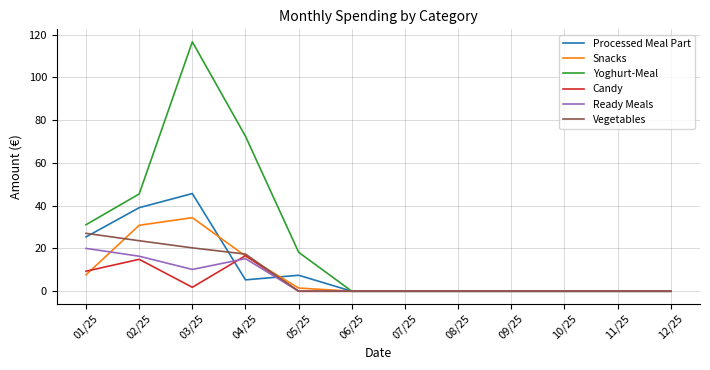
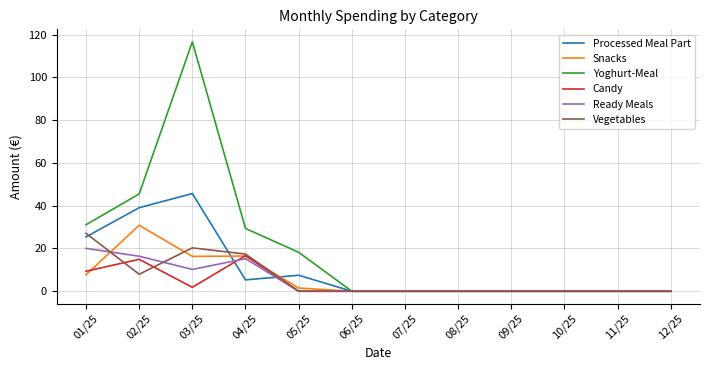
Vegetables, 02/25: 24 -> 8
Snacks, 03/25: 34 -> 16
Yoghurt-Meal, 04/25: 72 -> 29
